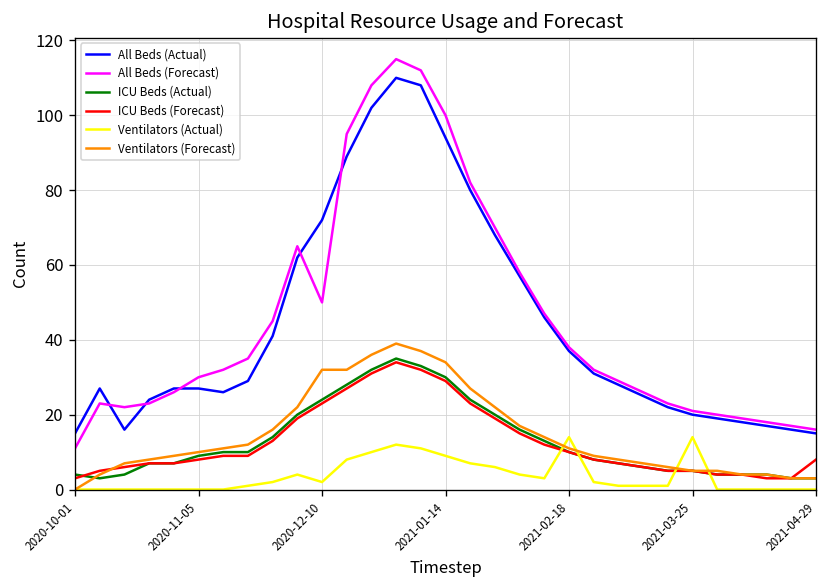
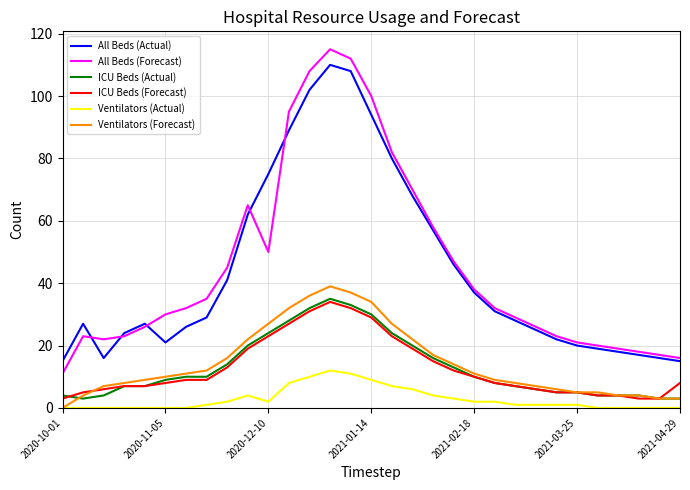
All Beds (Actual), 2020-11-05: 27 -> 21
All Beds (Actual), 2020-12-10: 72 -> 75
Ventilators (Forecast), 2020-12-10: 32 -> 27
Ventilators (Actual), 2021-02-18: 14 -> 2
Ventilators (Actual), 2021-03-25: 14 -> 1
